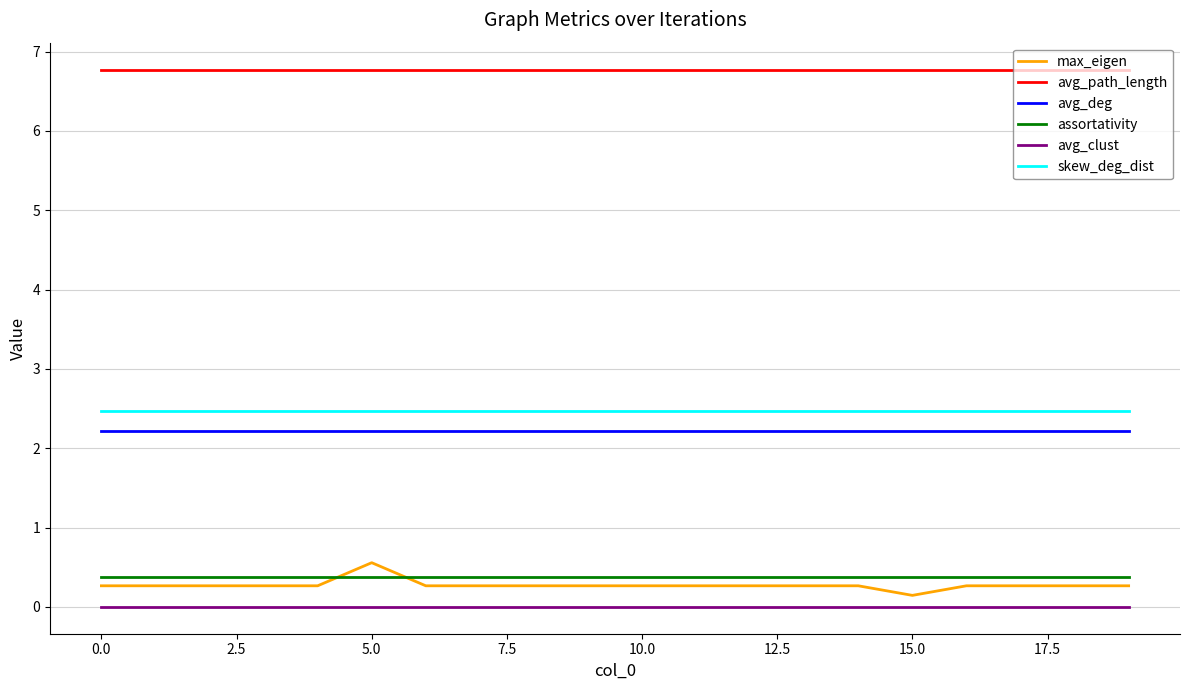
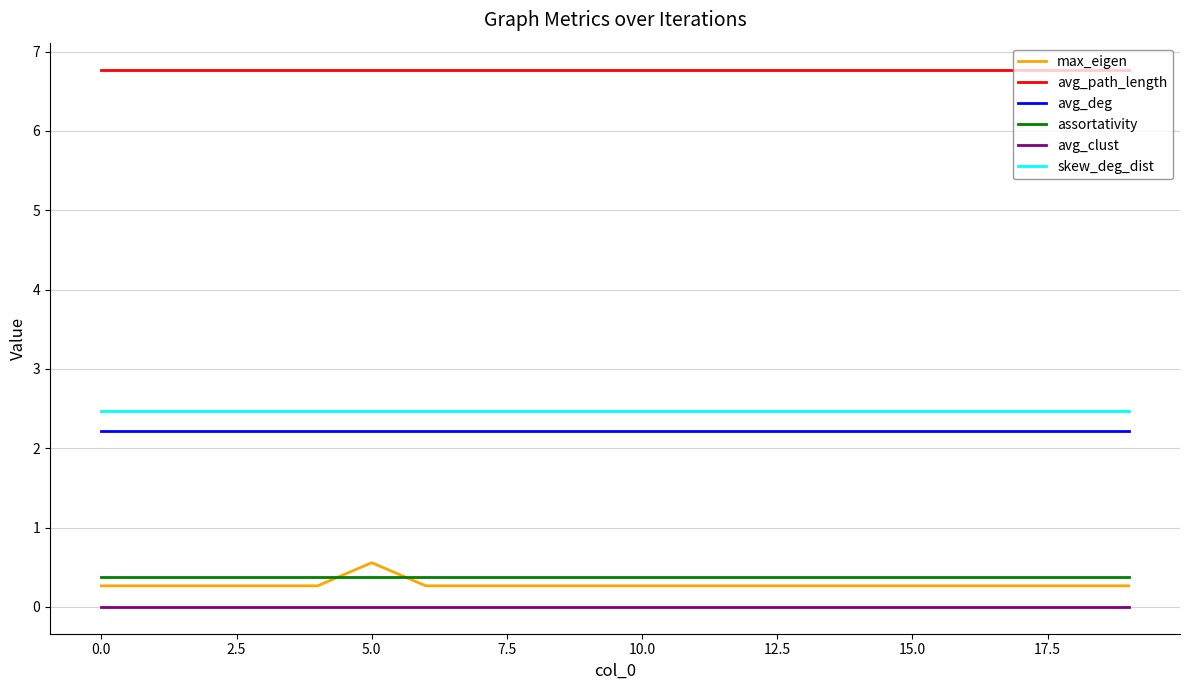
max_eigen, 15.0: 0.1 -> 0.3
